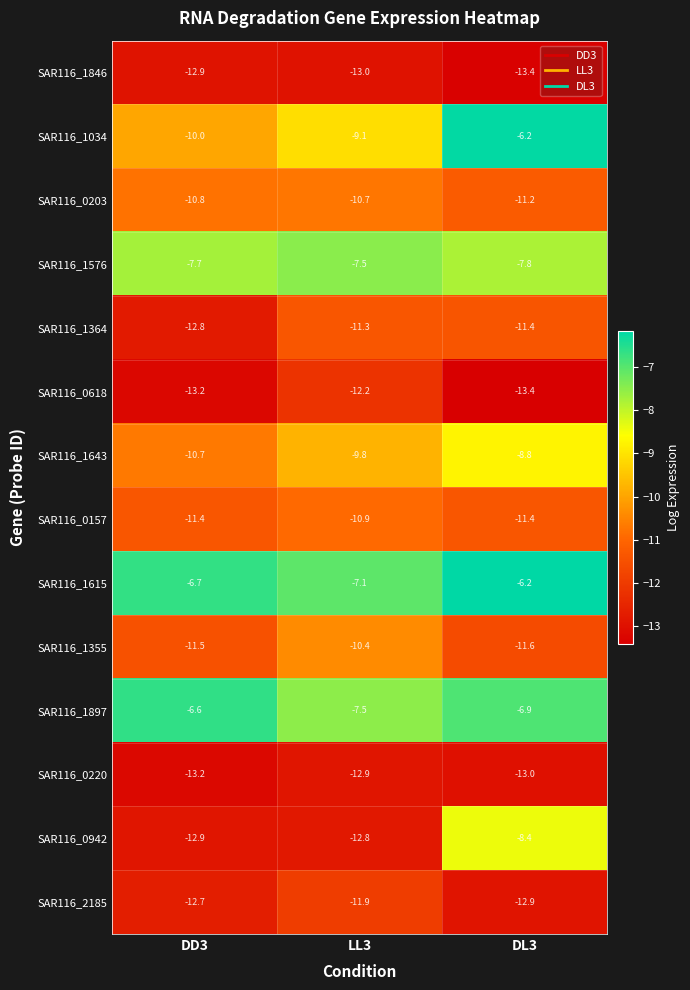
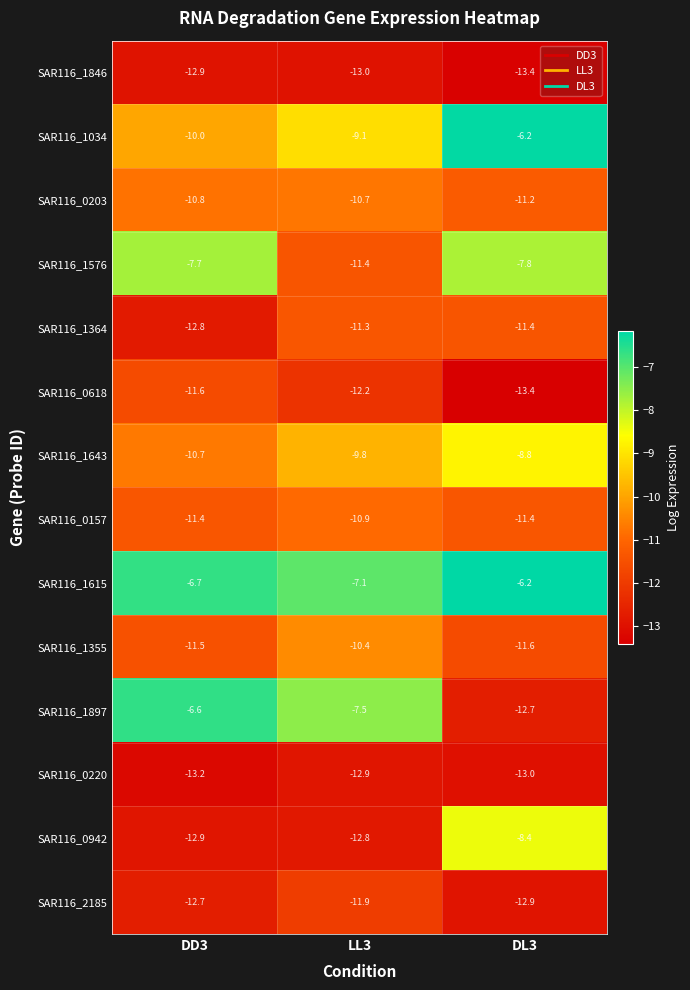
SAR116_1576, LL3: -7.5 -> -11.4
SAR116_0618, DD3: -13.2 -> -11.6
SAR116_1897, DL3: -6.9 -> -12.7
